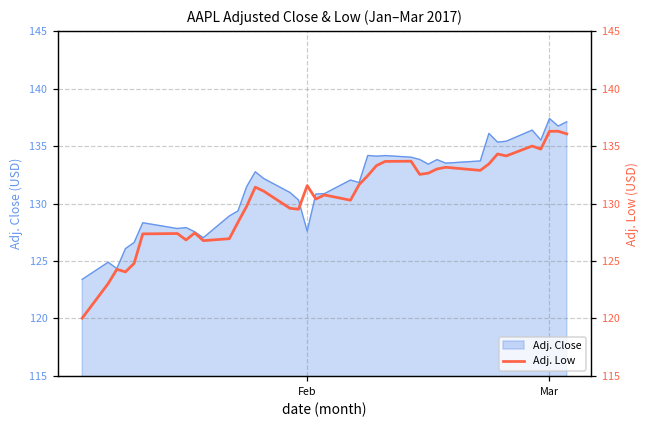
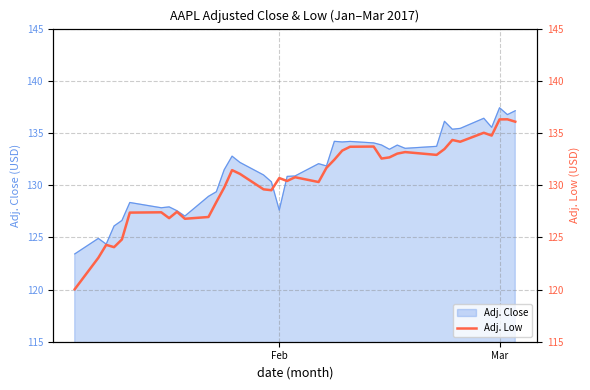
Adj. Low, Feb: 131.6 -> 130.7
